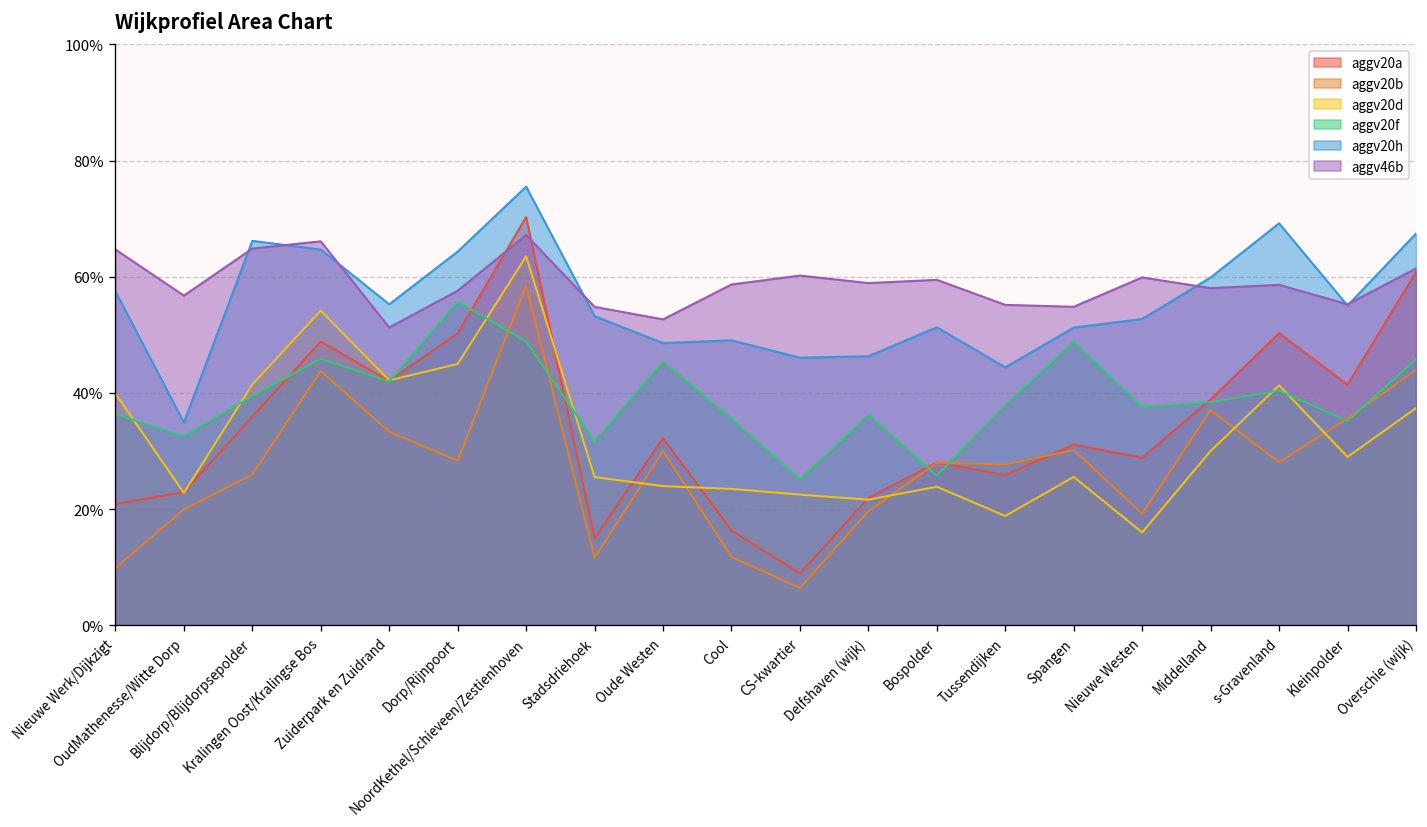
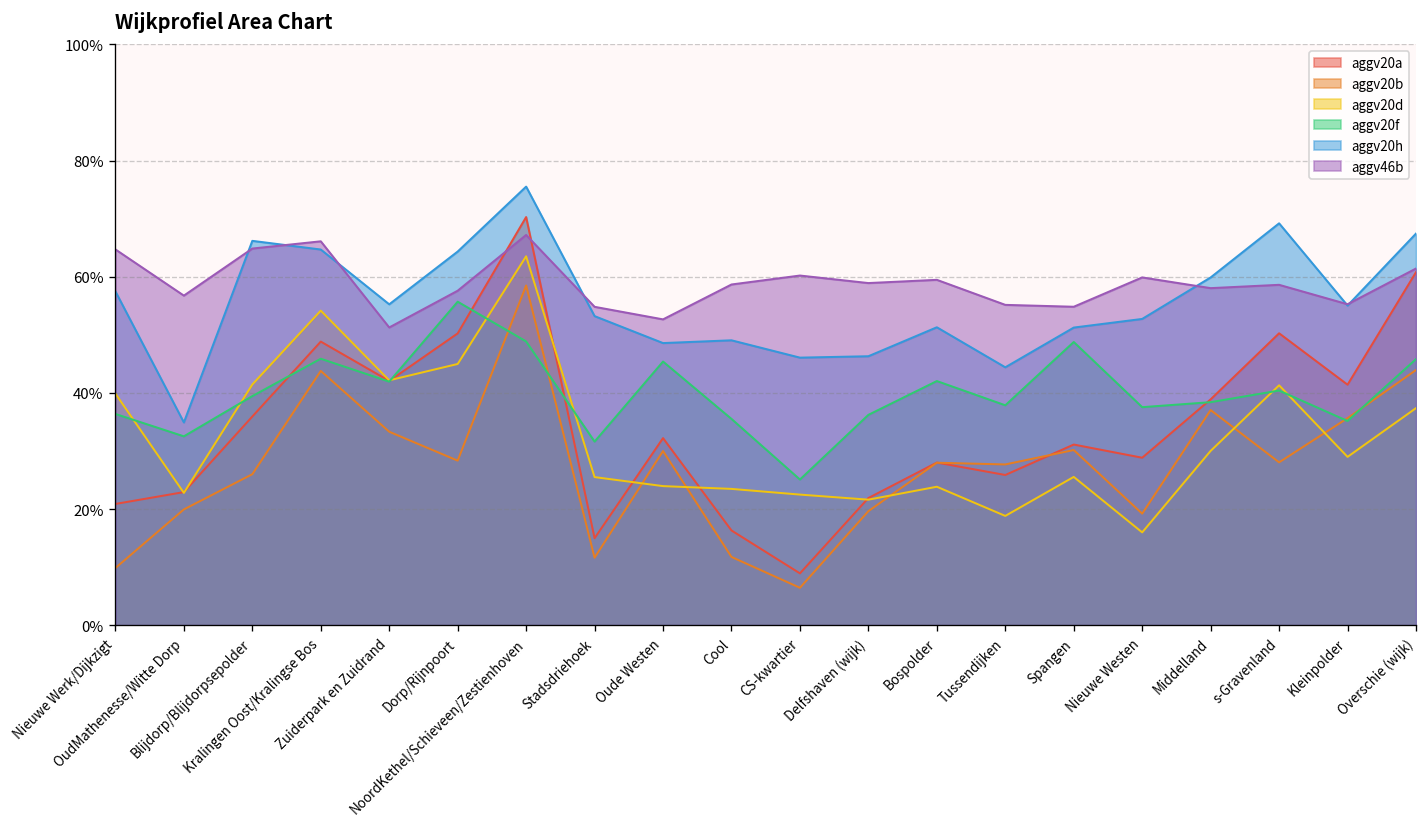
aggv20f, Bospolder: 26% -> 42%
